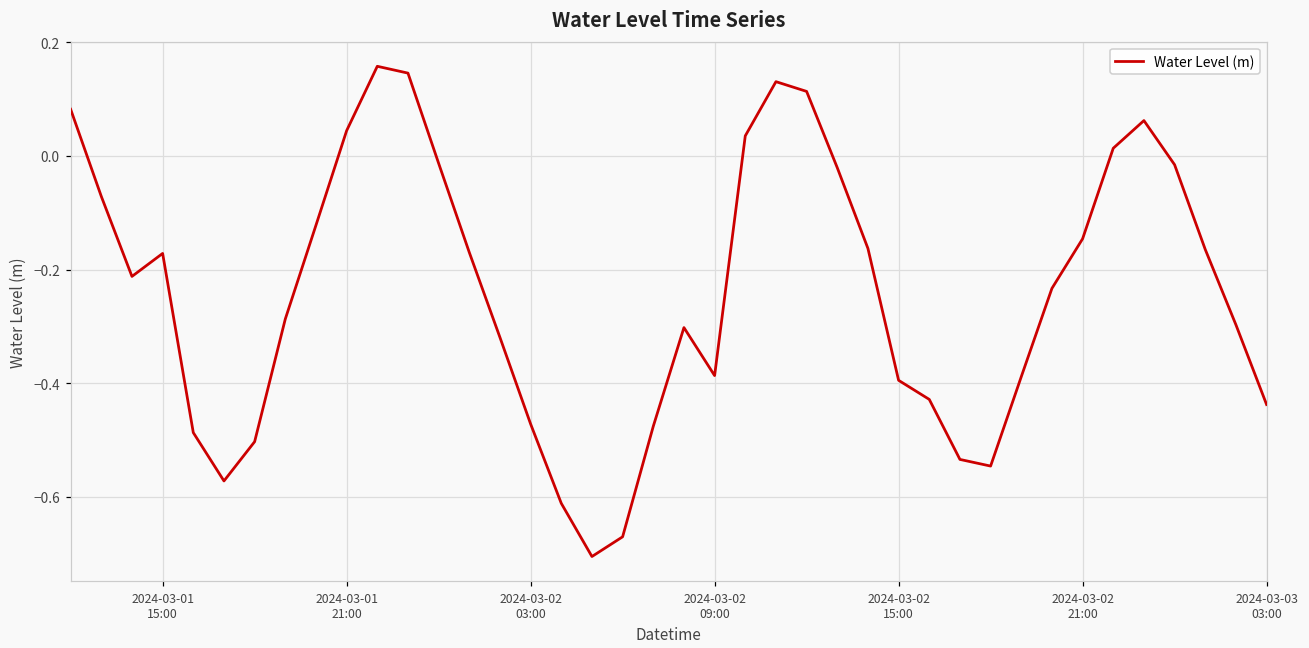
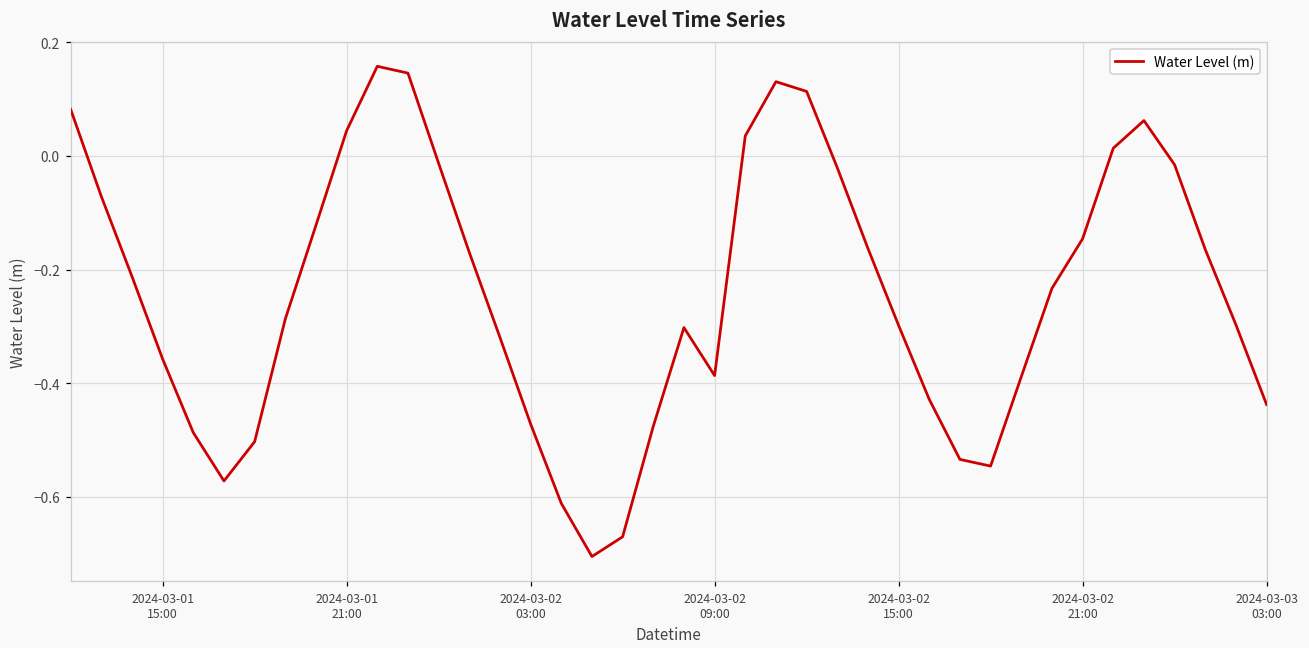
2024-03-01 15:00: -0.17 -> -0.36
2024-03-02 15:00: -0.40 -> -0.30
